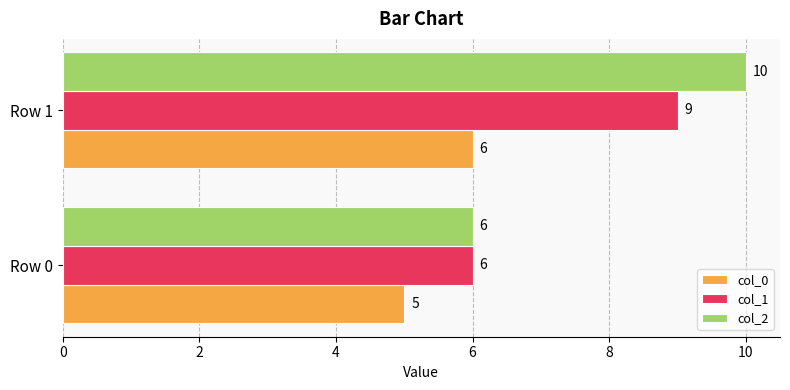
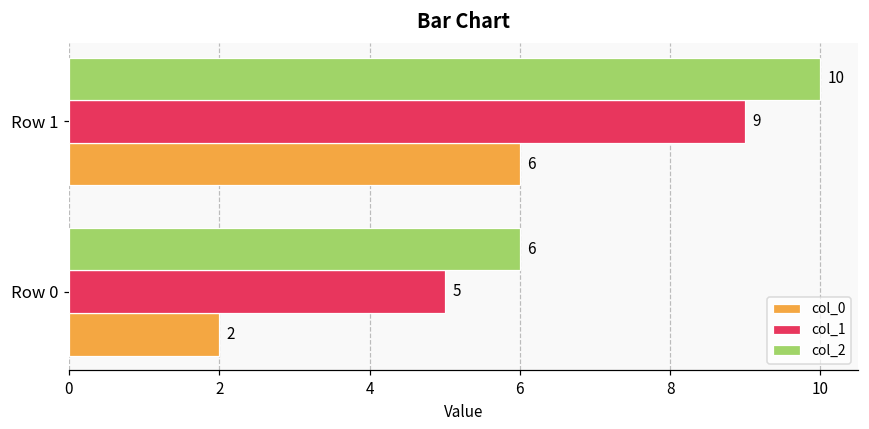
col_1, Row 0: 6 -> 5
col_0, Row 0: 5 -> 2
